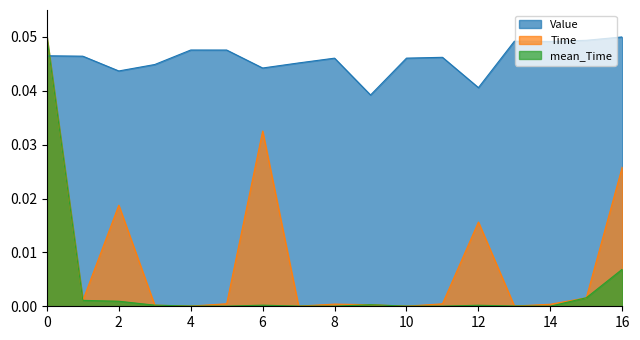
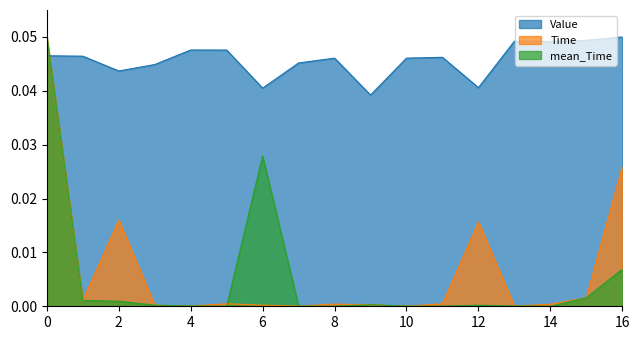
Time, 2: 0.019 -> 0.016
Value, 6: 0.044 -> 0.040
Time, 6: 0.033 -> 0.000
mean_Time, 6: 0.000 -> 0.028
